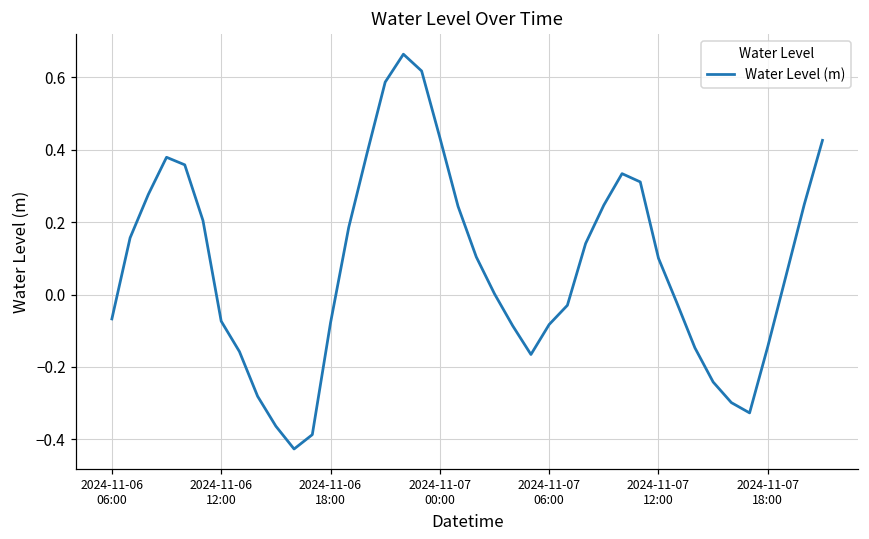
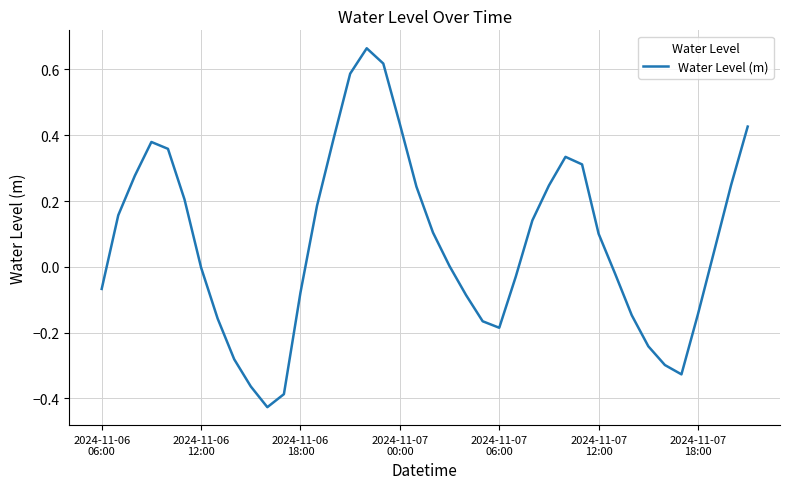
2024-11-06 12:00: -0.07 -> 0.00
2024-11-07 06:00: -0.08 -> -0.19
